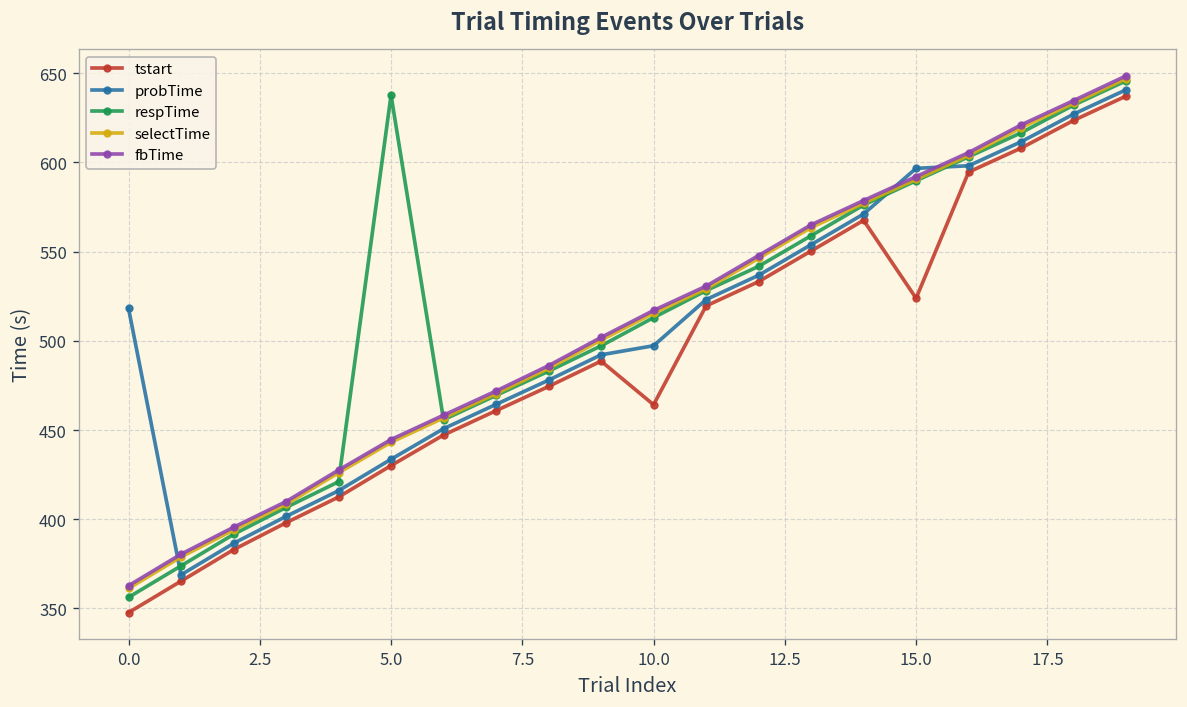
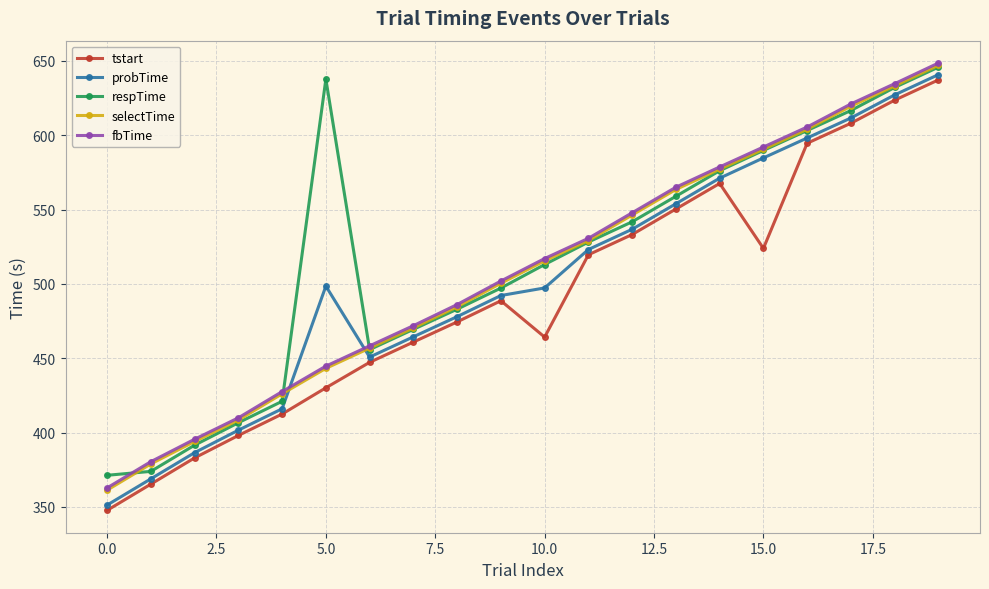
probTime, 0.0: 518 -> 351
respTime, 0.0: 356 -> 371
probTime, 5.0: 434 -> 498
probTime, 15.0: 597 -> 585
